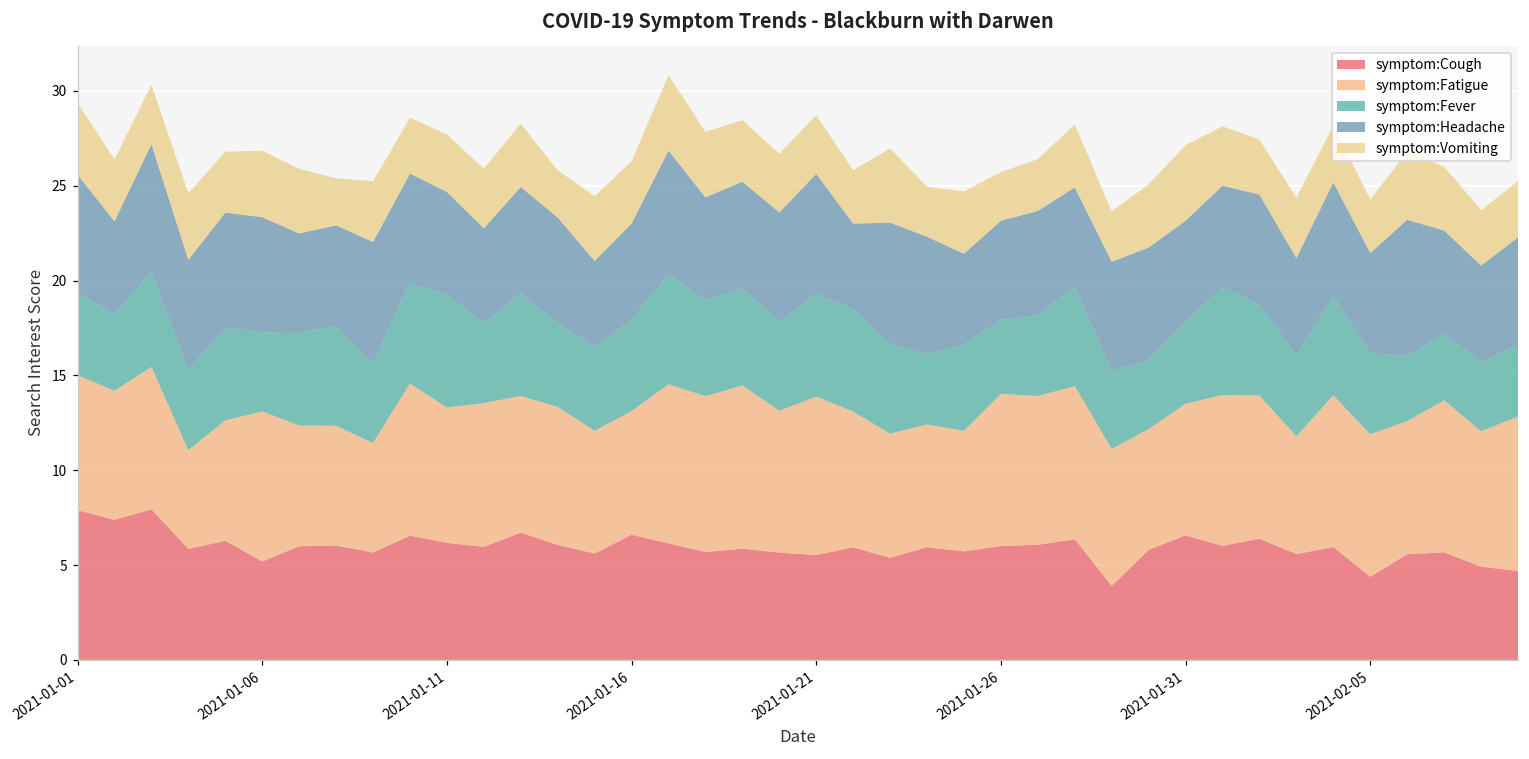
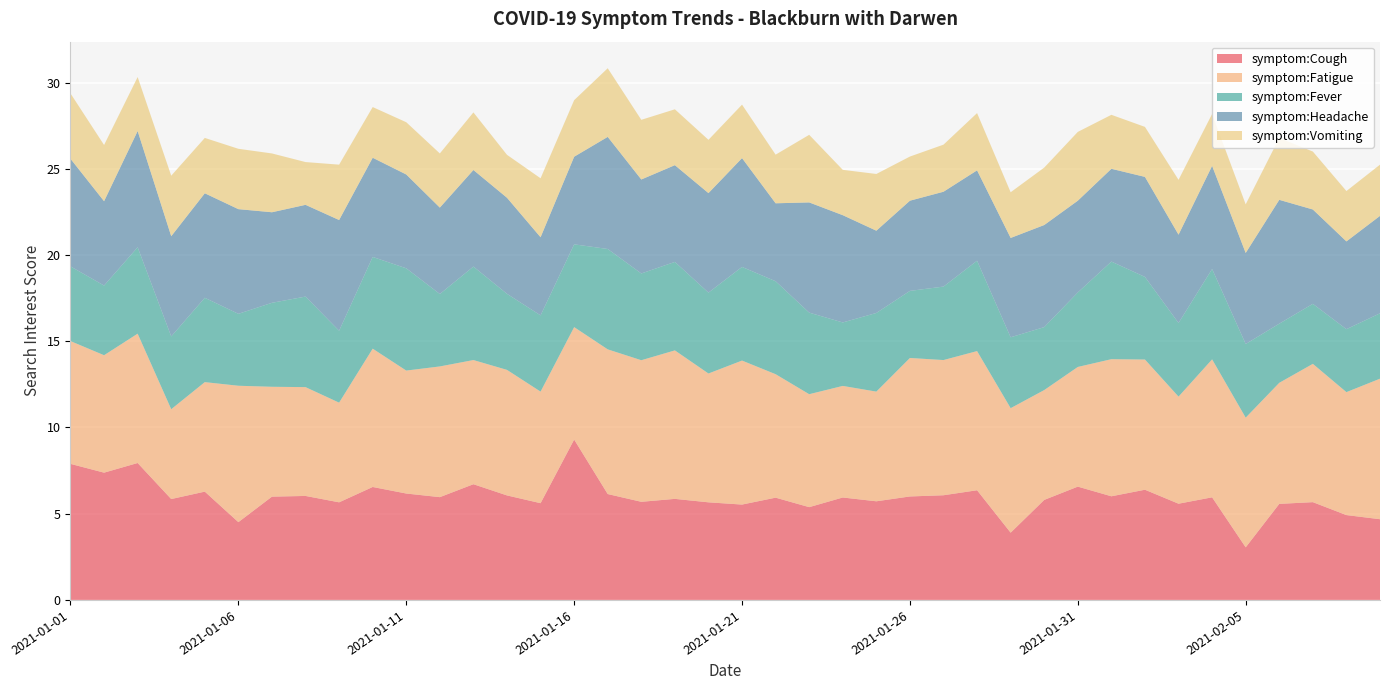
symptom:Cough, 2021-01-06: 5.2 -> 4.5
symptom:Cough, 2021-01-16: 6.6 -> 9.3
symptom:Cough, 2021-02-05: 4.4 -> 3.1
